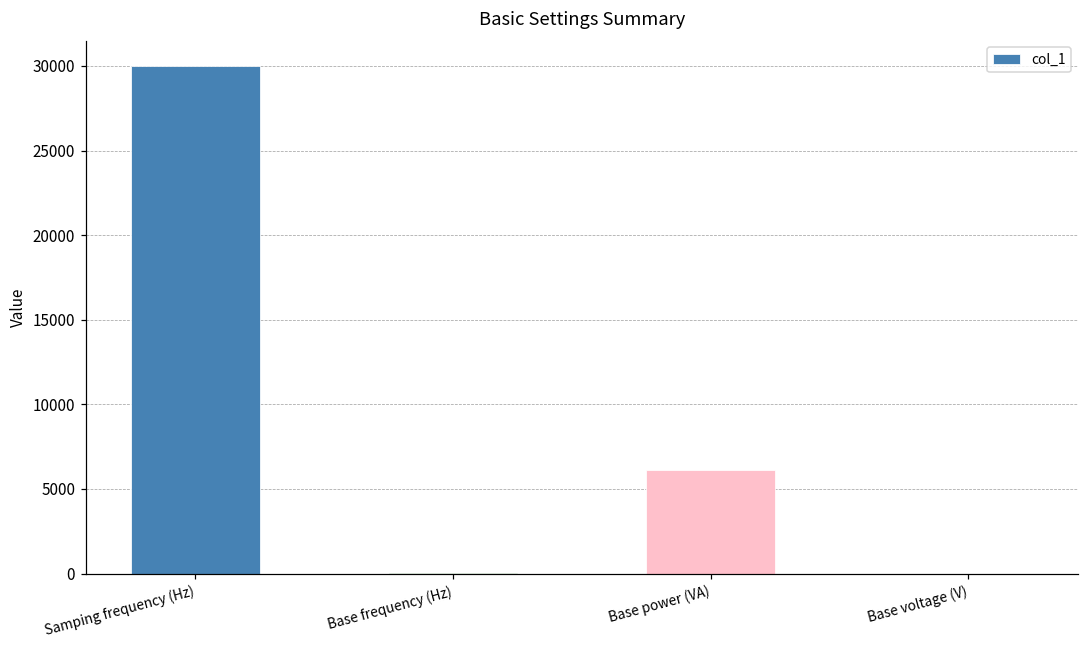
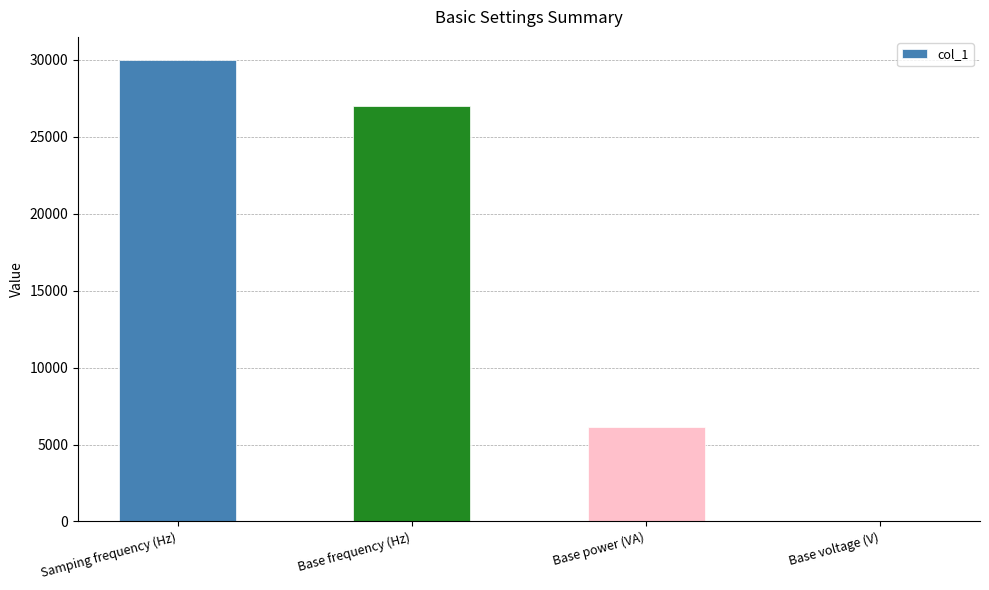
Base frequency (Hz): 100 -> 27000
